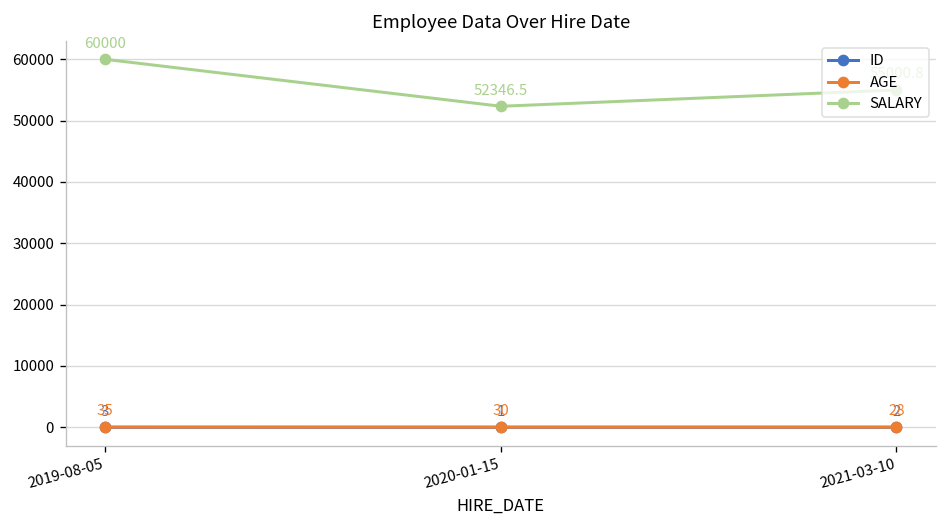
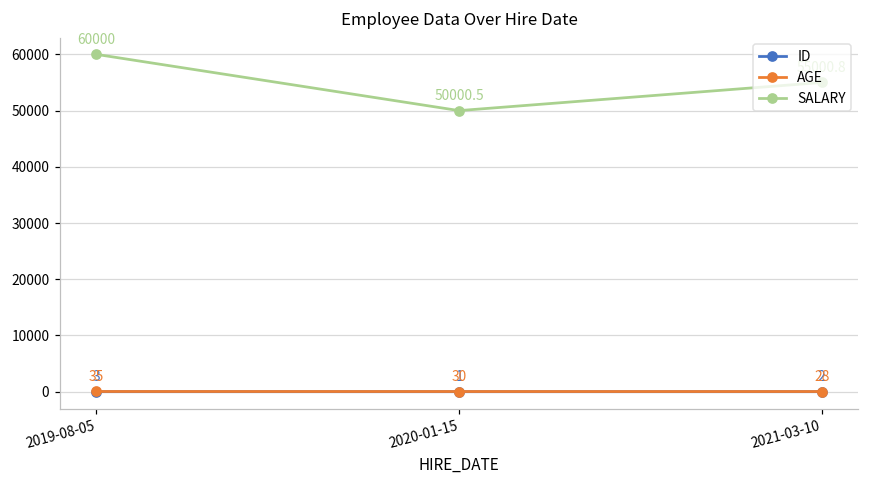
SALARY, 2020-01-15: 52346.5 -> 50000.5
